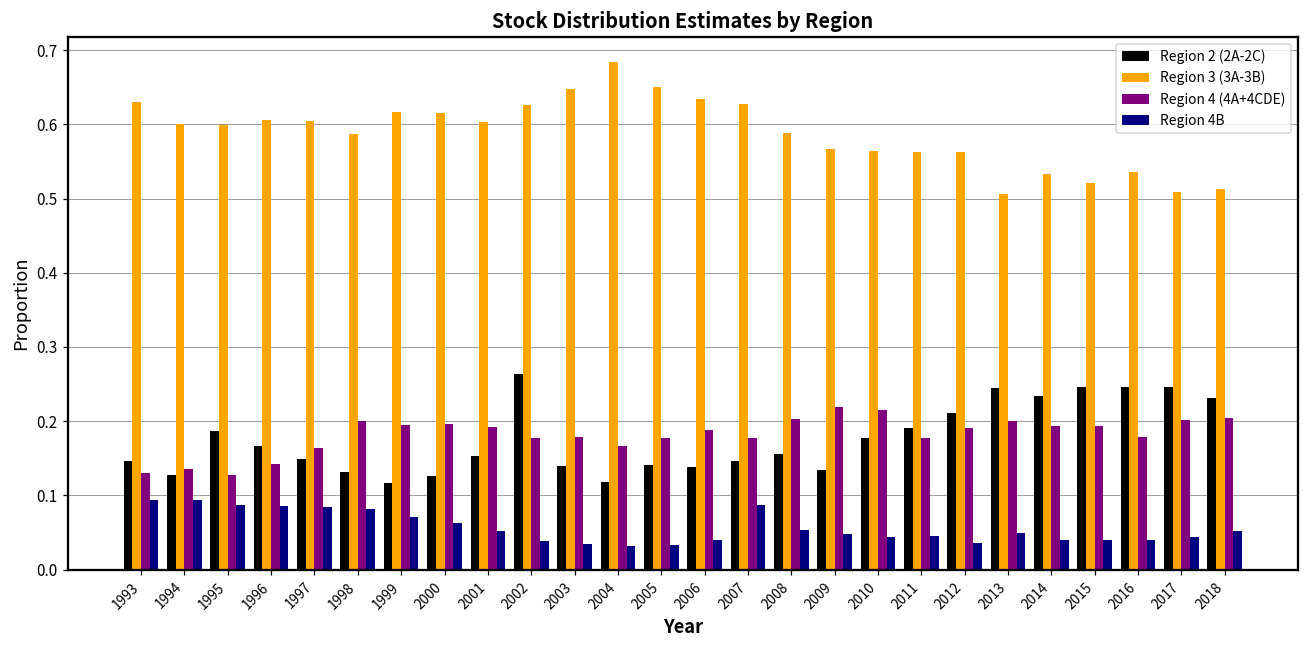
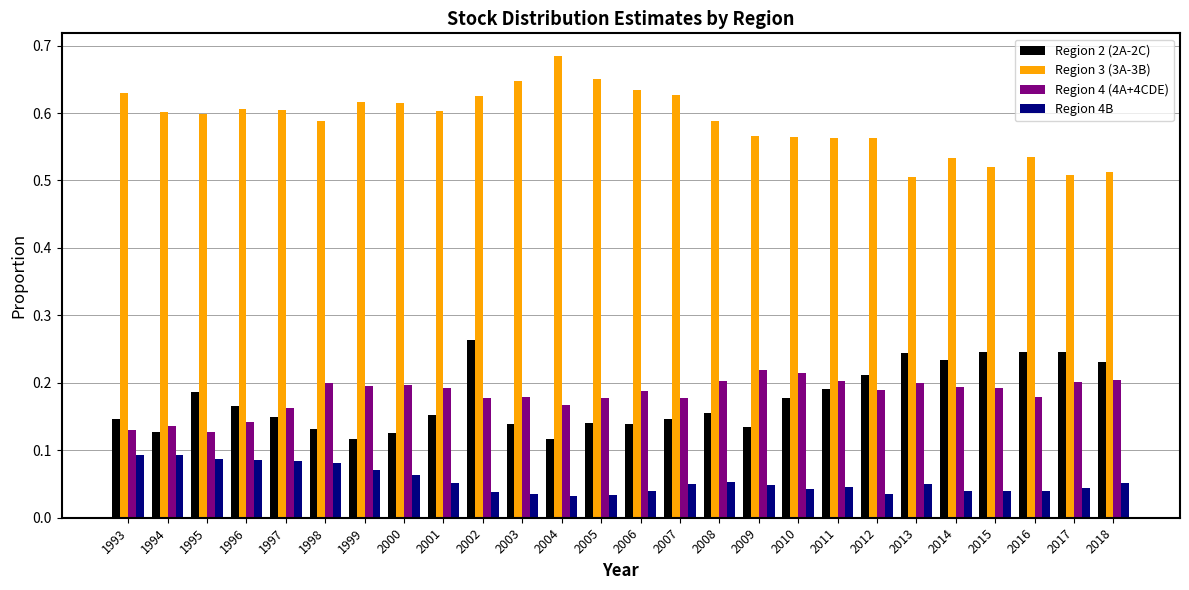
Region 4B, 2007: 0.09 -> 0.05
Region 4 (4A+4CDE), 2011: 0.18 -> 0.20
